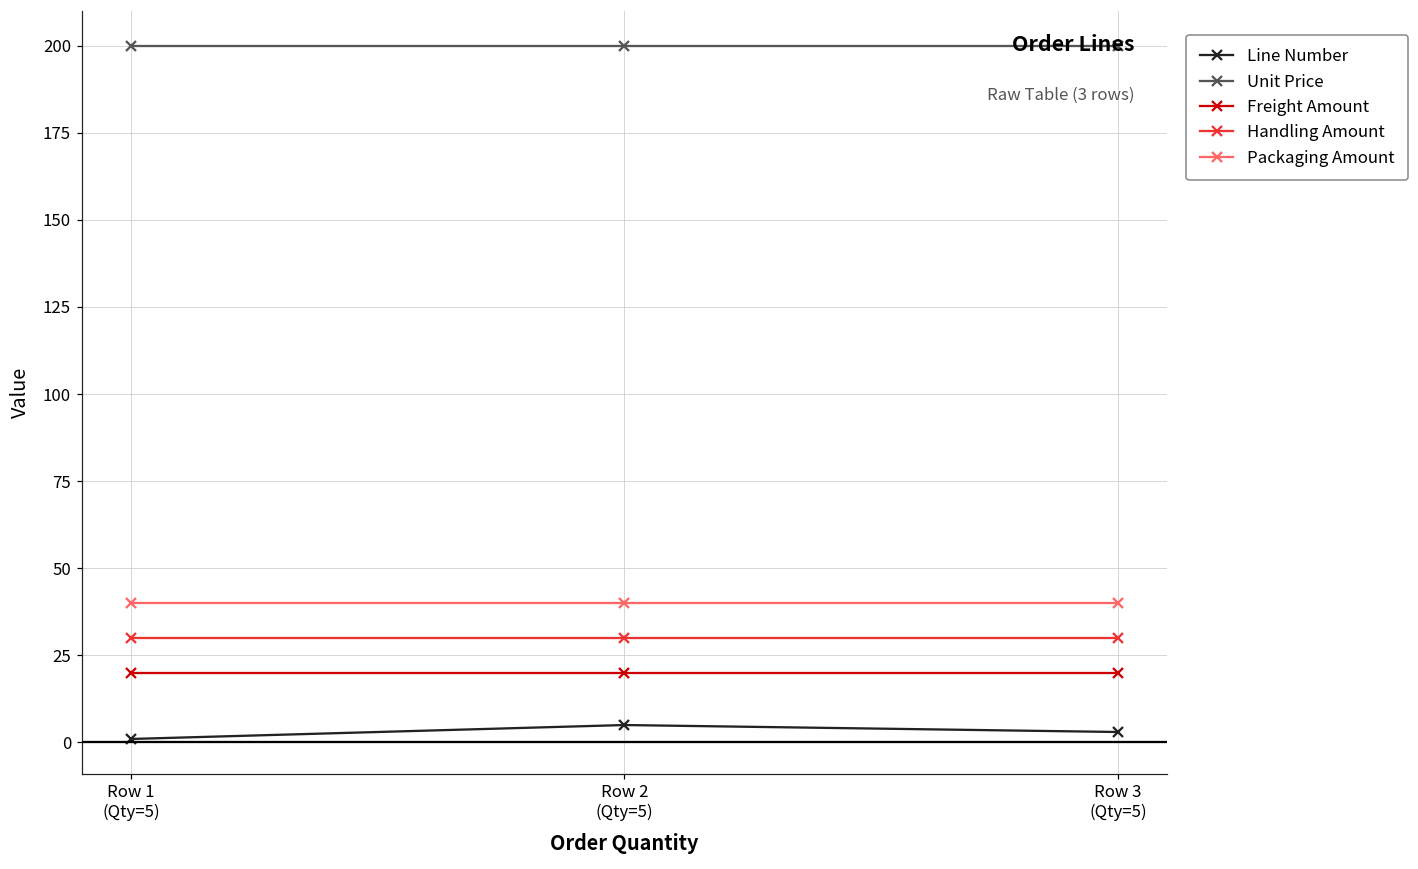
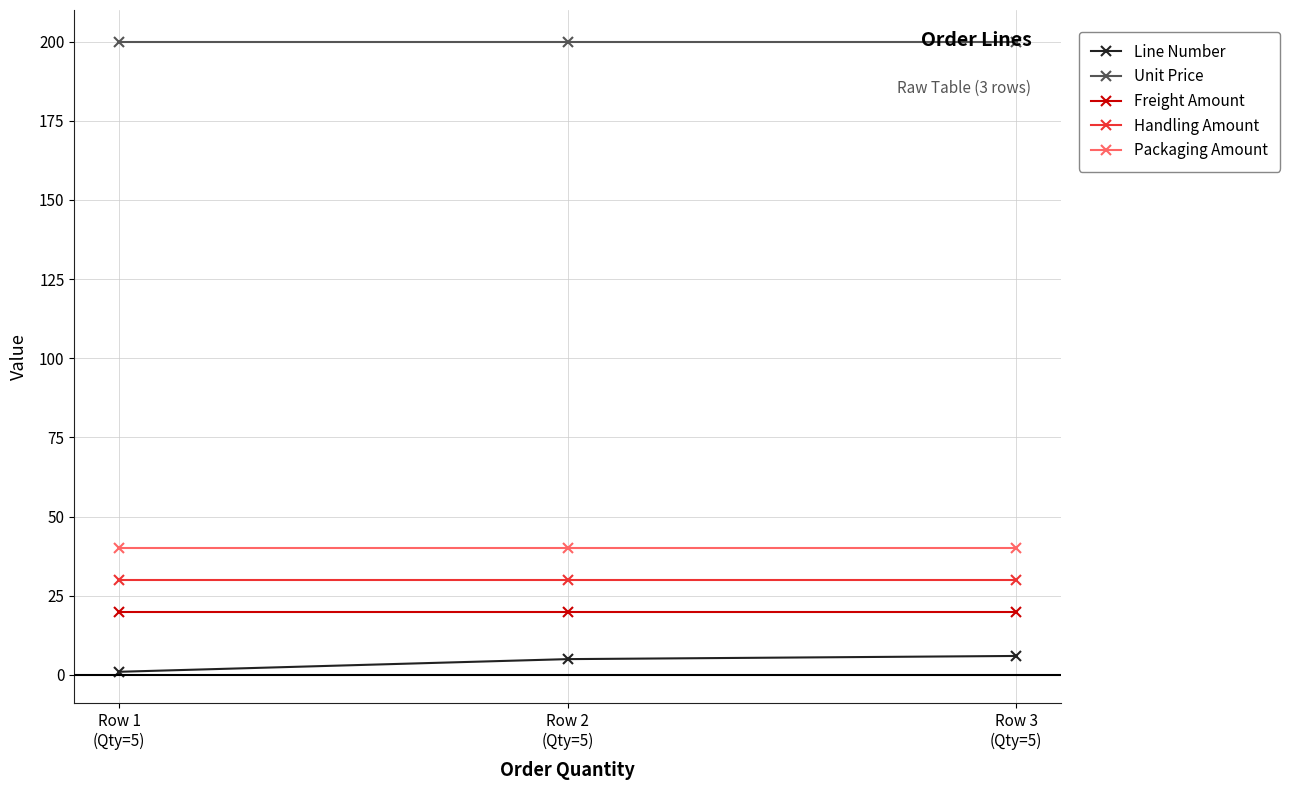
Line Number, Row 3 (Qty=5): 3 -> 6
